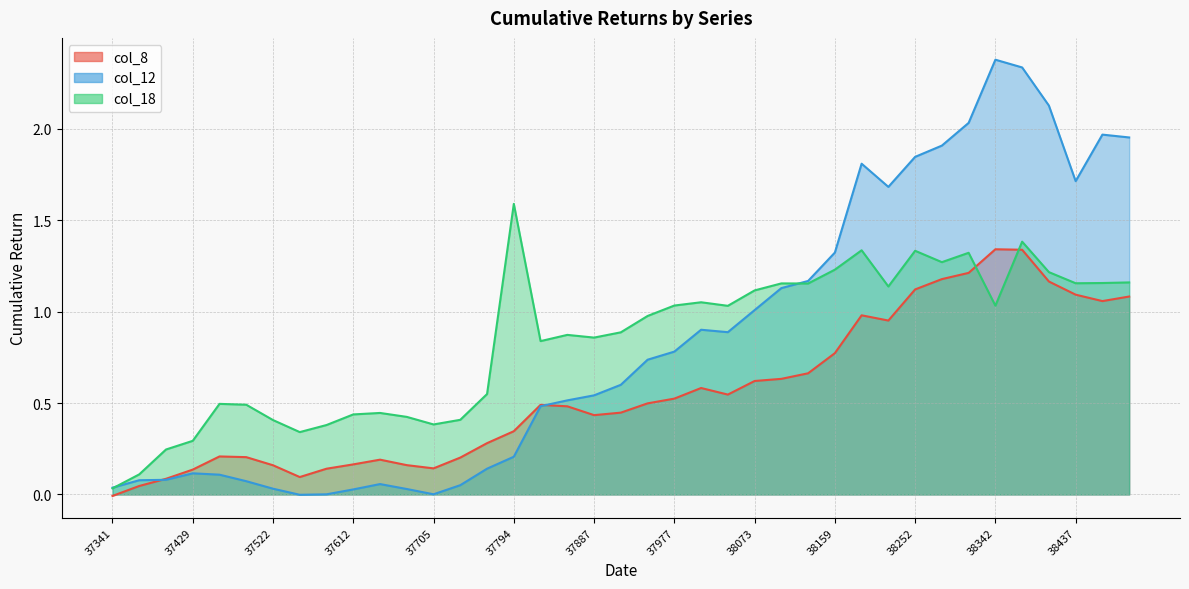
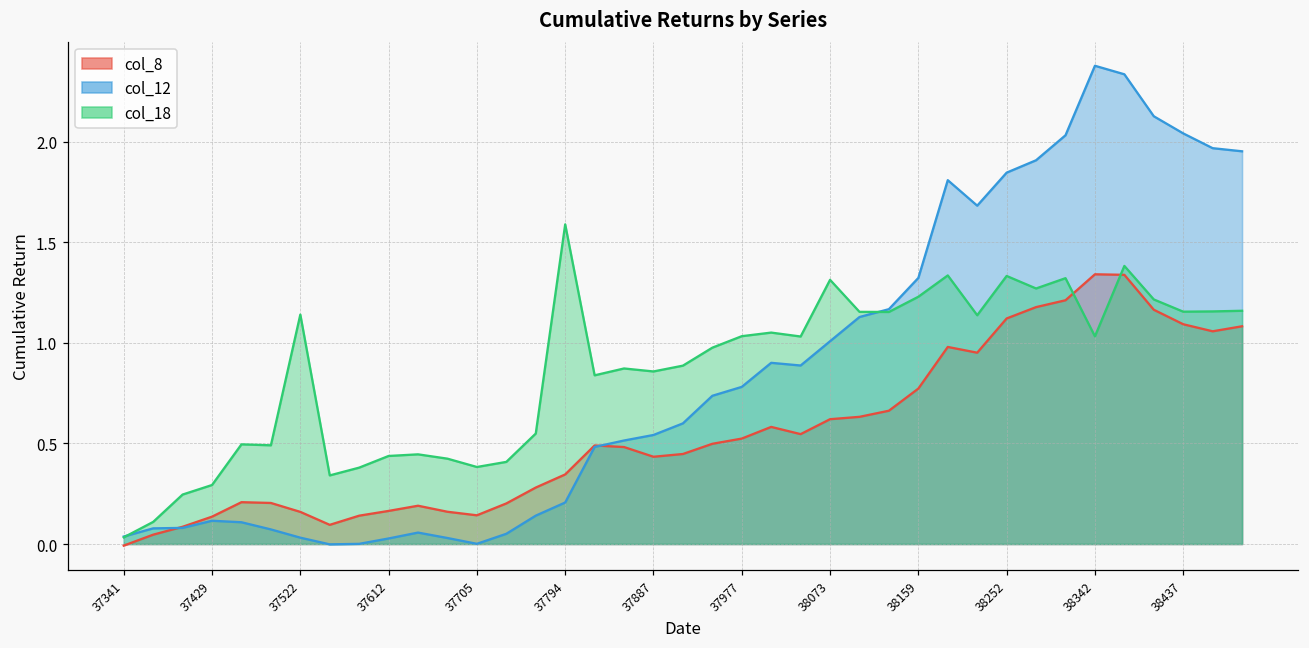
col_18, 37522: 0.41 -> 1.14
col_18, 38073: 1.12 -> 1.31
col_12, 38437: 1.71 -> 2.04
